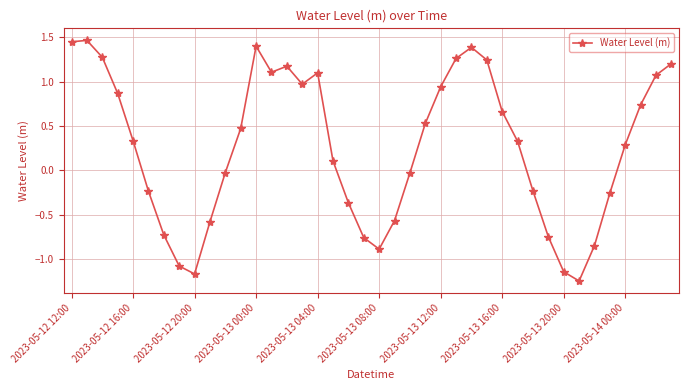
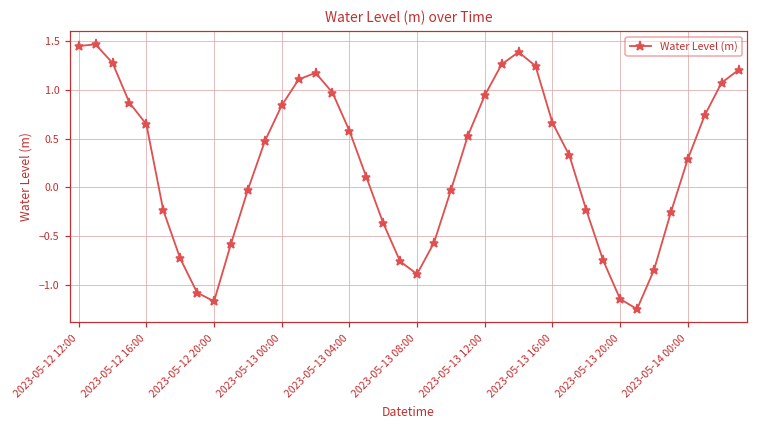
2023-05-12 16:00: 0.3 -> 0.6
2023-05-13 00:00: 1.4 -> 0.8
2023-05-13 04:00: 1.1 -> 0.6
